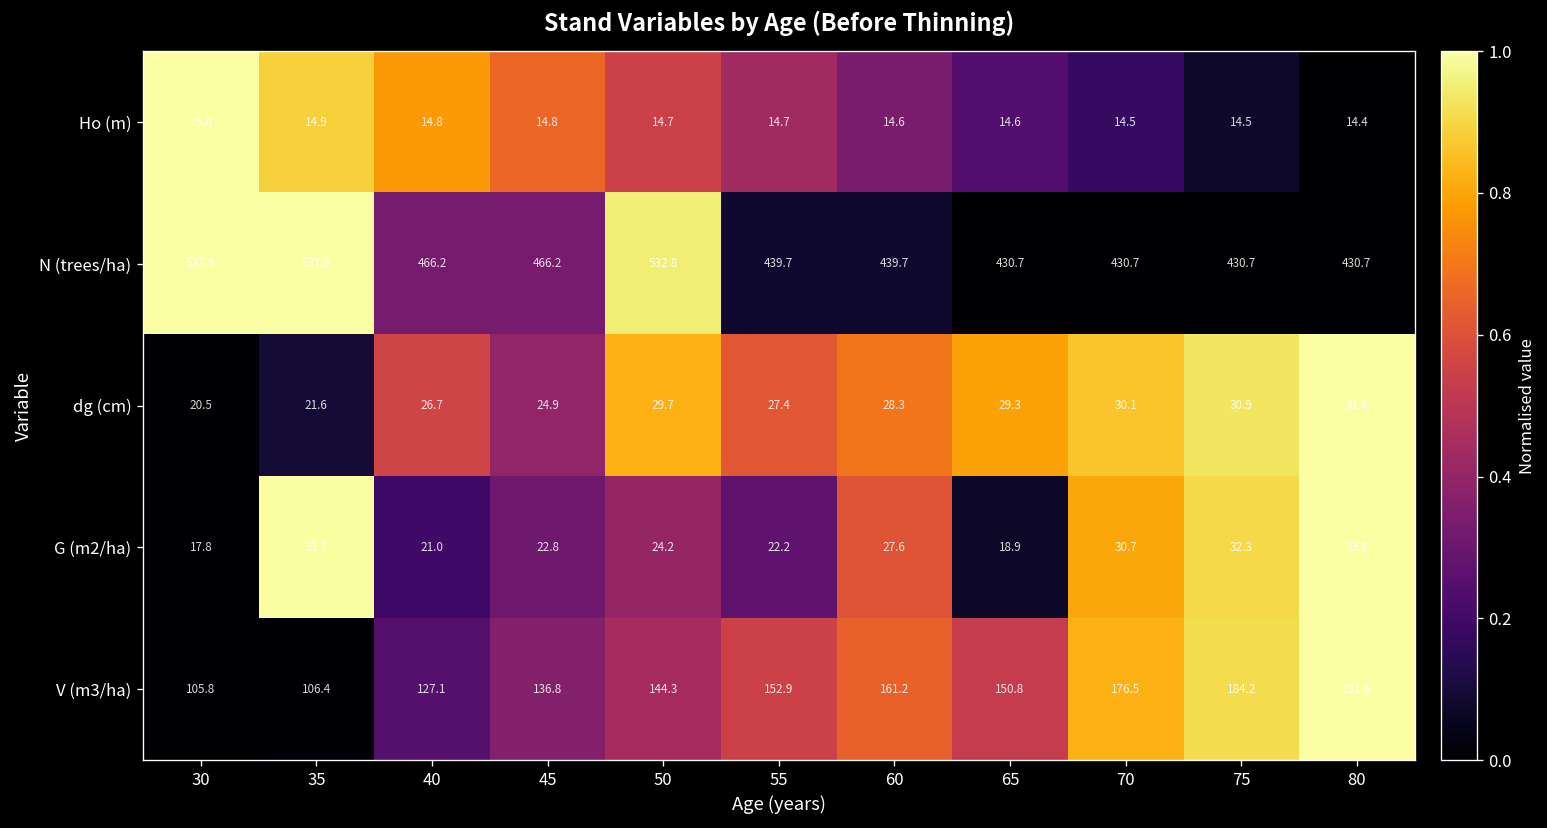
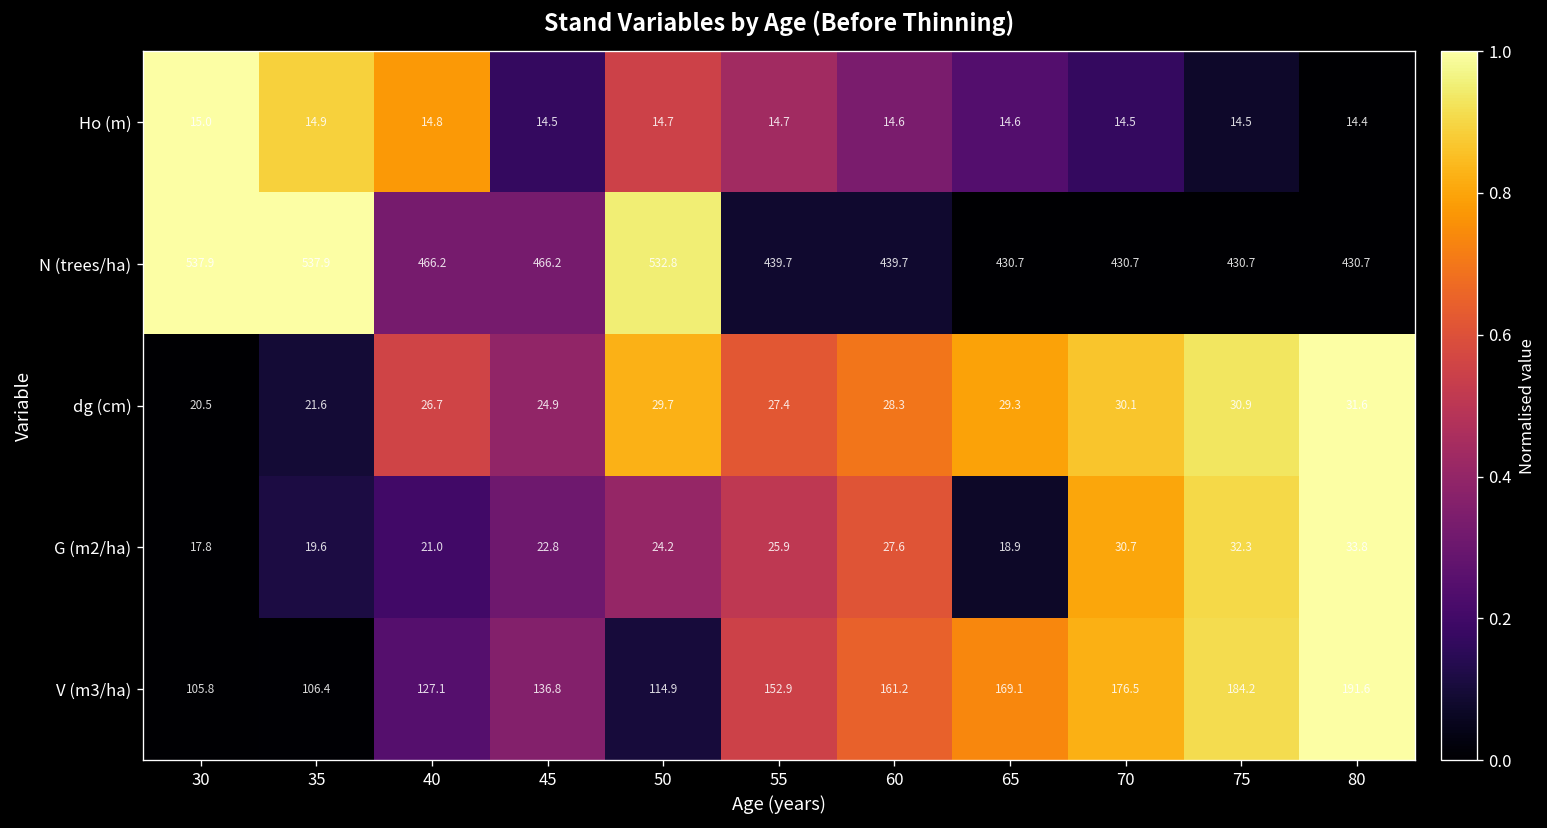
Ho (m), 45: 14.8 -> 14.5
G (m2/ha), 35: 33.7 -> 19.6
G (m2/ha), 55: 22.2 -> 25.9
V (m3/ha), 50: 144.3 -> 114.9
V (m3/ha), 65: 150.8 -> 169.1
